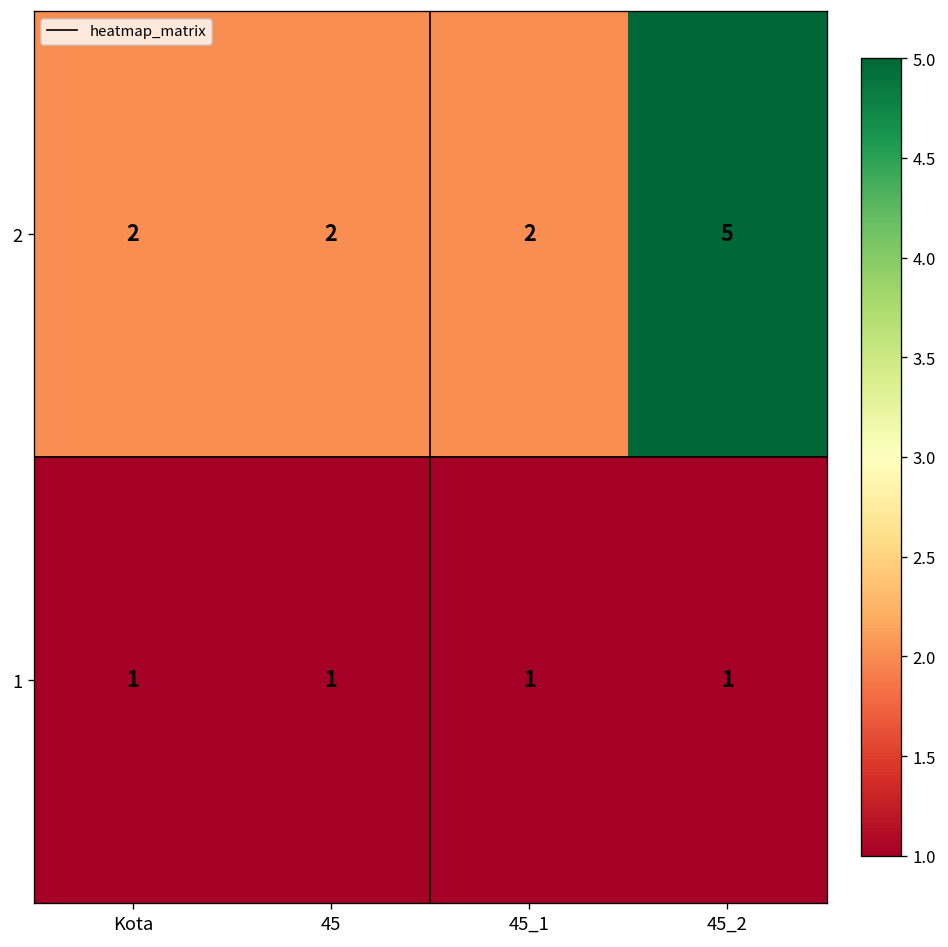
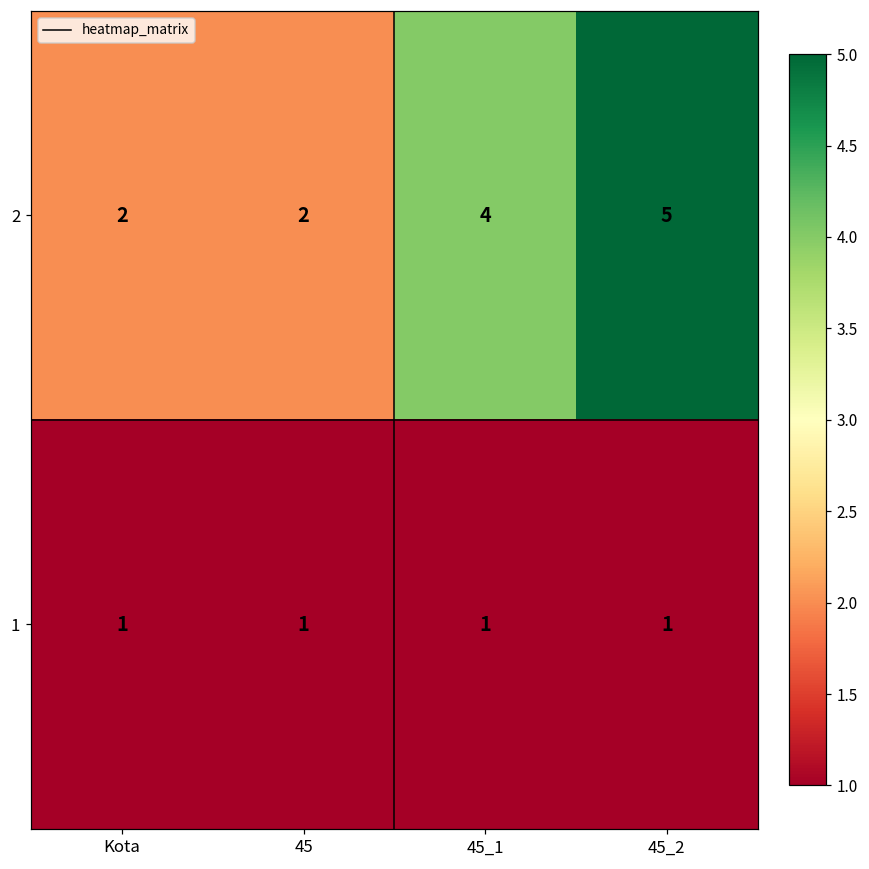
2, 45_1: 2 -> 4
